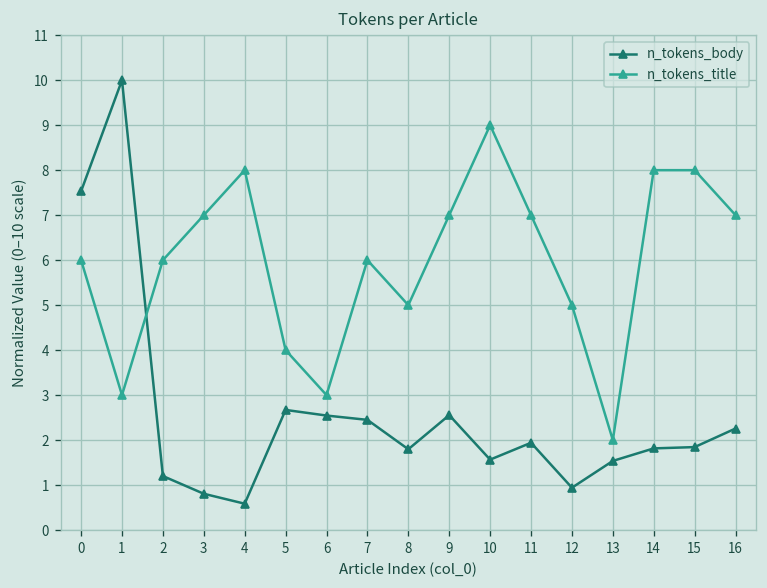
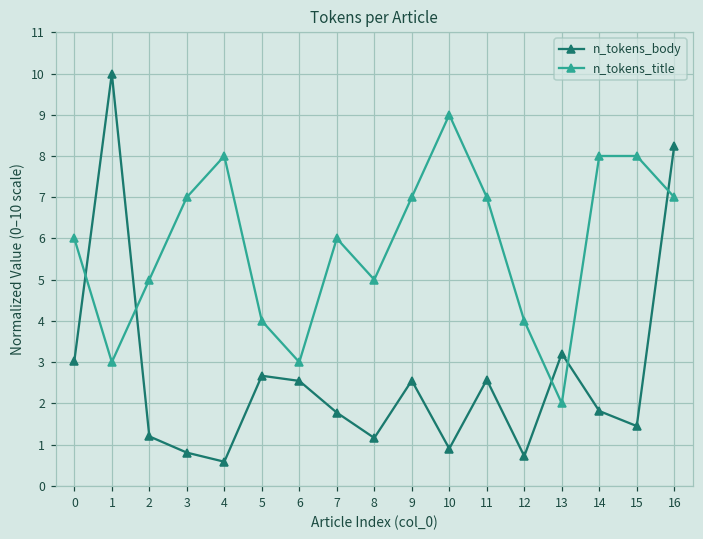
n_tokens_body, 0: 7.5 -> 3.0
n_tokens_title, 2: 6 -> 5
n_tokens_body, 7: 2.4 -> 1.8
n_tokens_body, 8: 1.8 -> 1.2
n_tokens_body, 10: 1.6 -> 0.9
n_tokens_body, 11: 1.9 -> 2.6
n_tokens_body, 12: 0.9 -> 0.7
n_tokens_title, 12: 5 -> 4
n_tokens_body, 13: 1.5 -> 3.2
n_tokens_body, 15: 1.8 -> 1.5
n_tokens_body, 16: 2.3 -> 8.3
